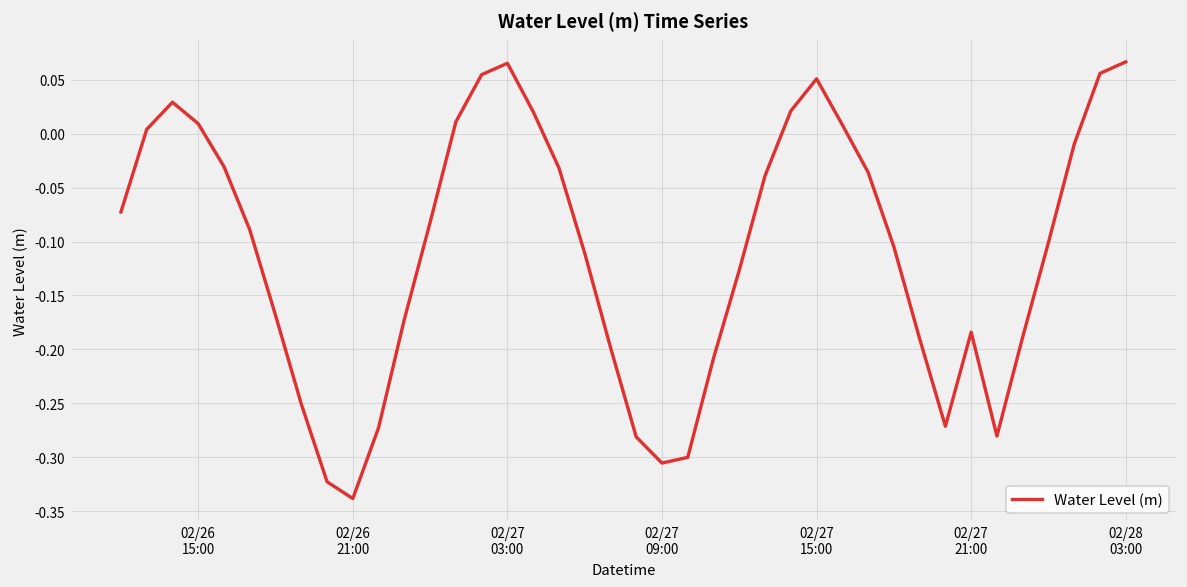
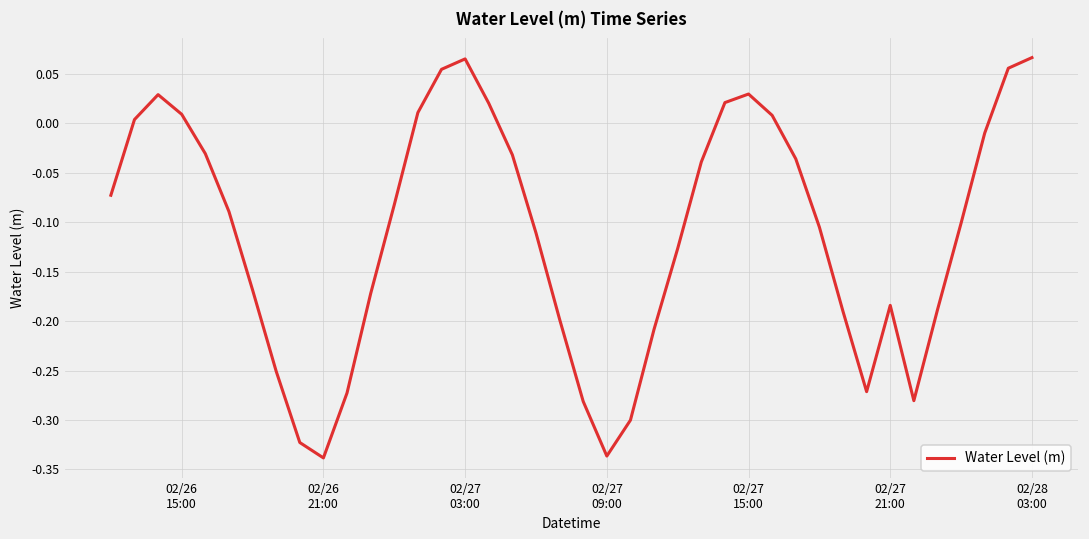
02/27 09:00: -0.31 -> -0.34
02/27 15:00: 0.05 -> 0.03
